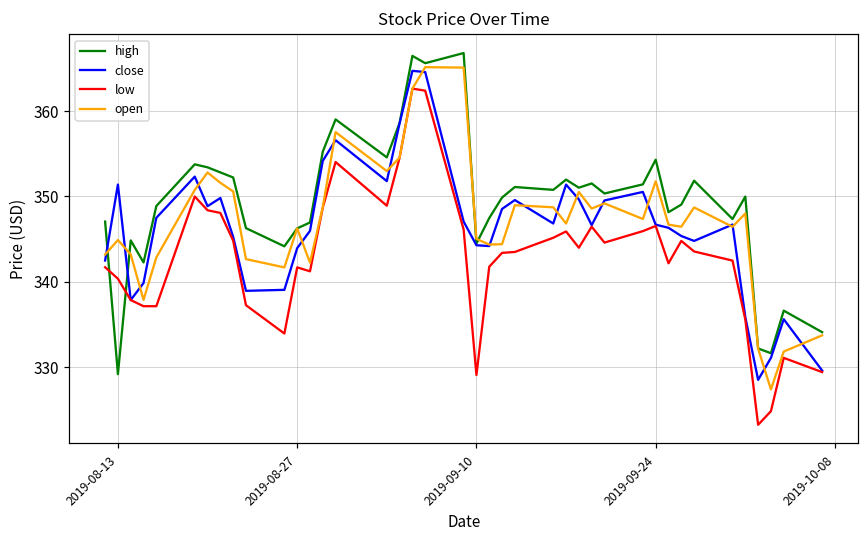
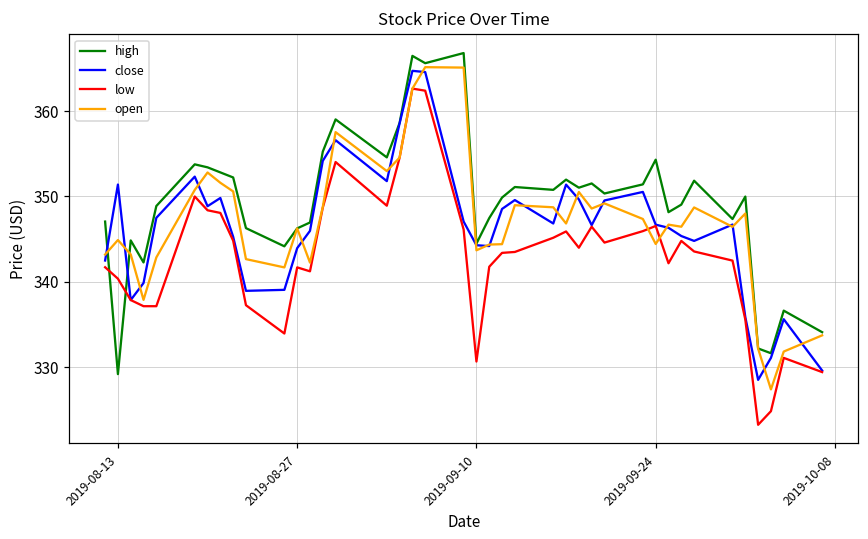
low, 2019-09-10: 329 -> 331
open, 2019-09-10: 345 -> 344
open, 2019-09-24: 352 -> 344
